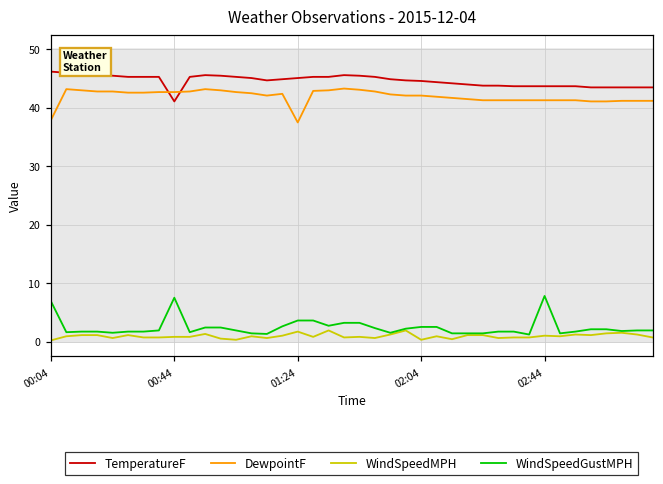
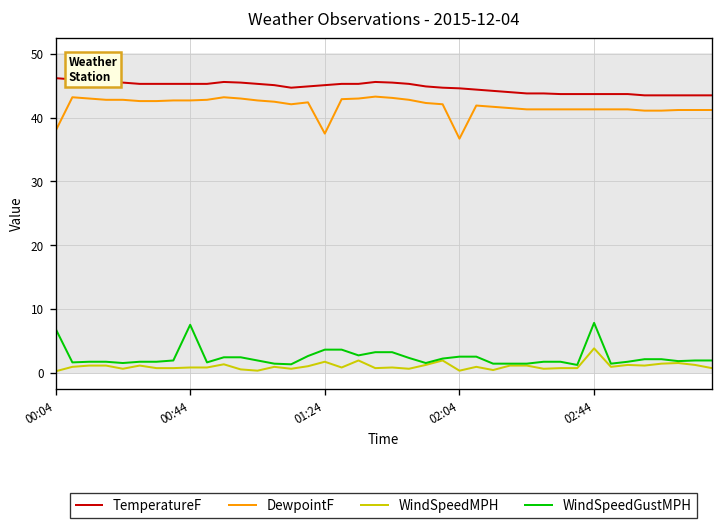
TemperatureF, 00:44: 41 -> 45
DewpointF, 02:04: 42 -> 37
WindSpeedMPH, 02:44: 1 -> 4
